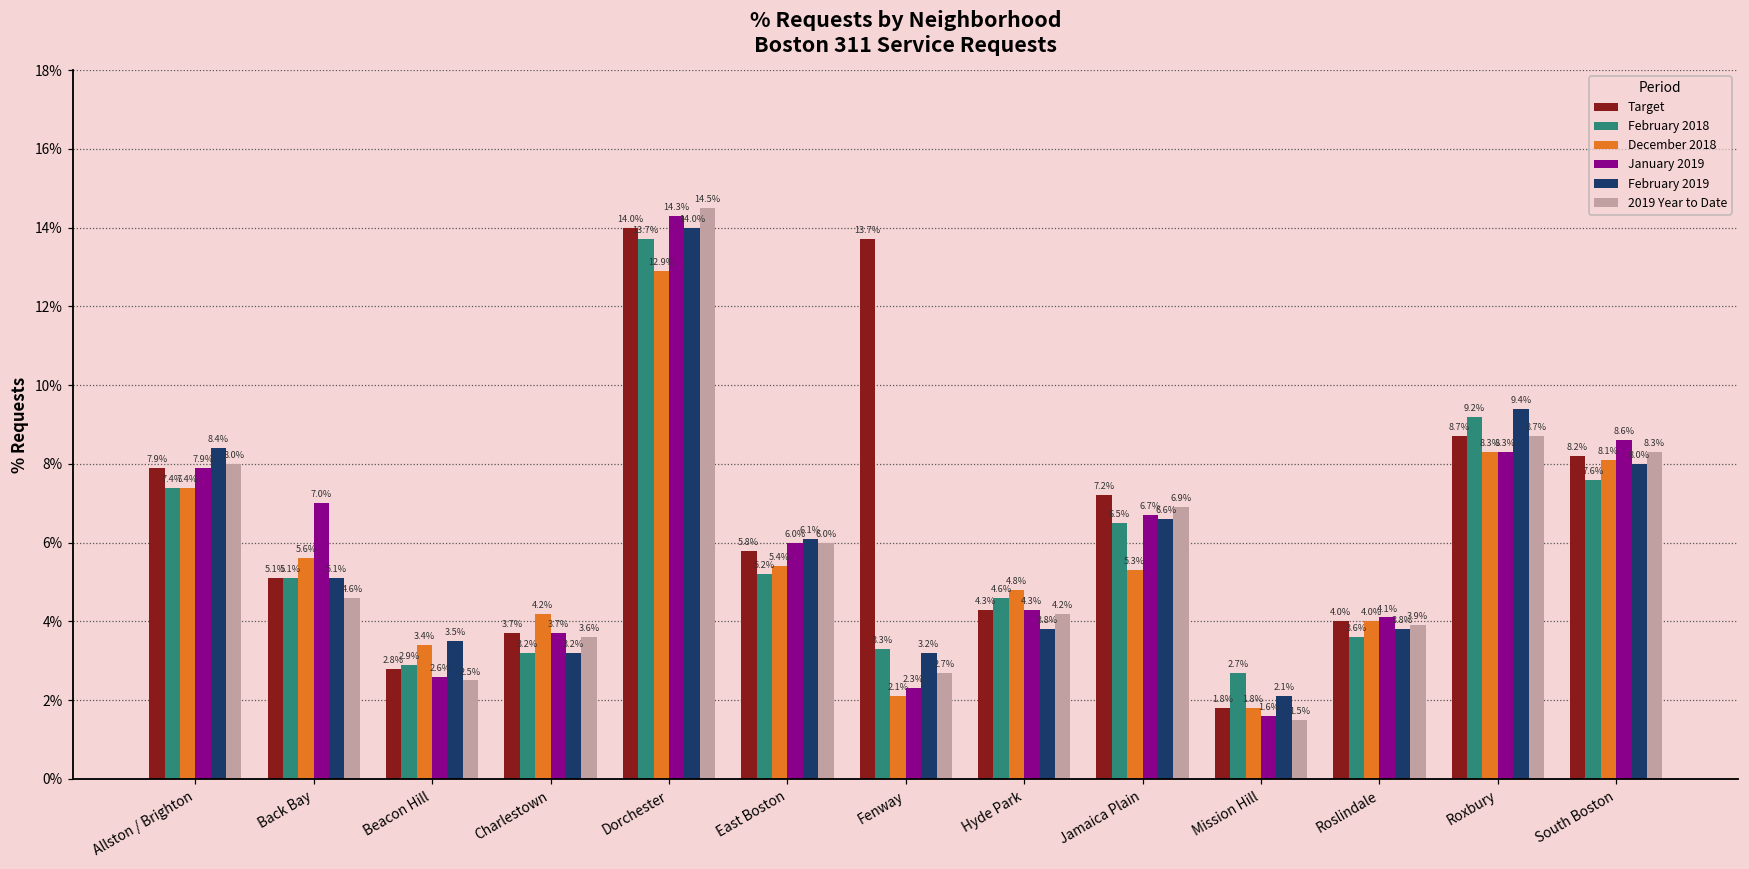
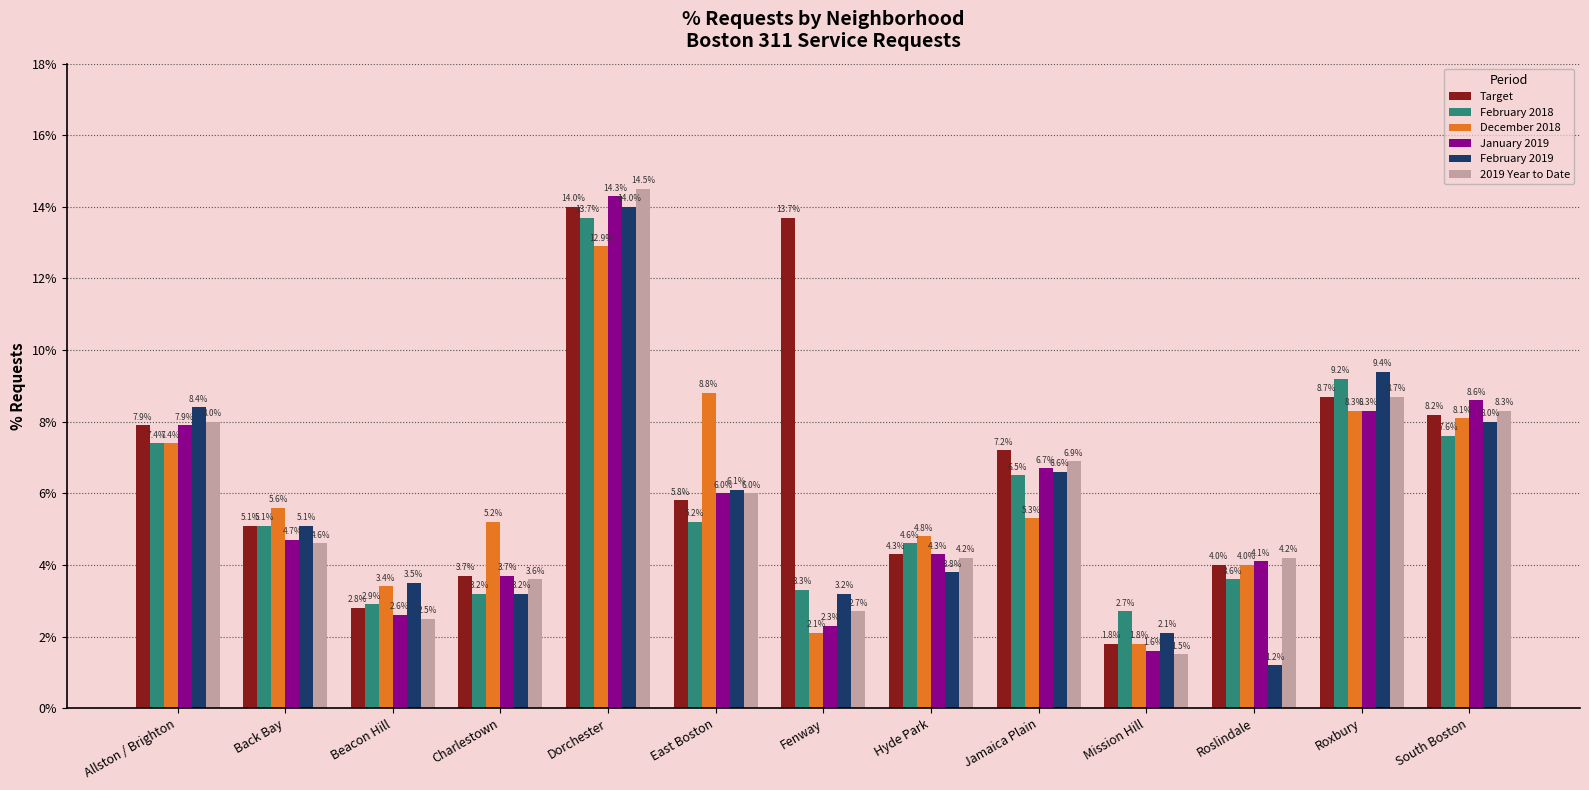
January 2019, Back Bay: 7.0% -> 4.7%
December 2018, Charlestown: 4.2% -> 5.2%
December 2018, East Boston: 5.4% -> 8.8%
February 2019, Roslindale: 3.8% -> 1.2%
2019 Year to Date, Roslindale: 3.9% -> 4.2%
